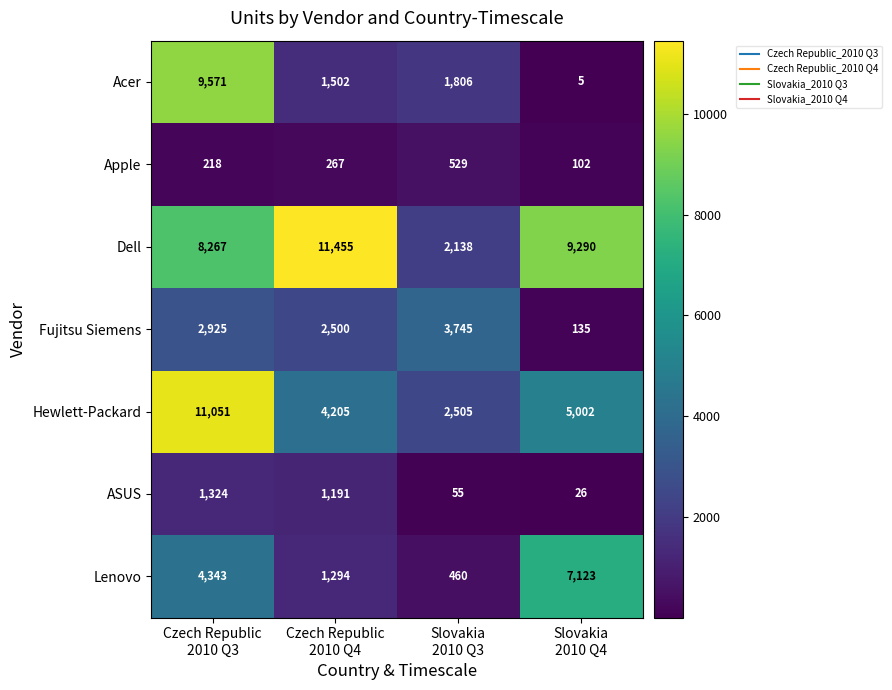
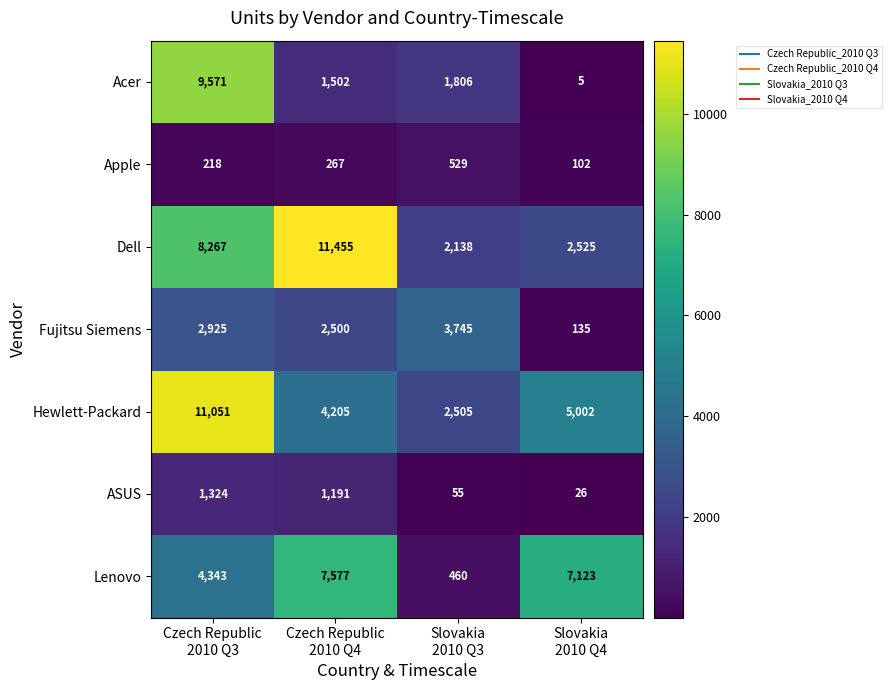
Dell, Slovakia 2010 Q4: 9,290 -> 2,525
Lenovo, Czech Republic 2010 Q4: 1,294 -> 7,577
